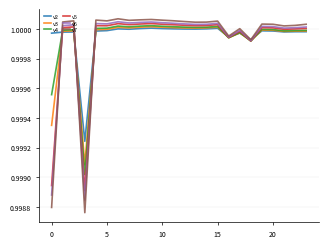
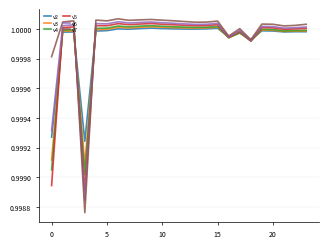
v2, 0: 0.99997 -> 0.99927
v3, 0: 0.99935 -> 0.99912
v4, 0: 0.99956 -> 0.99905
v6, 0: 0.99888 -> 0.99931
v7, 0: 0.99880 -> 0.99981
